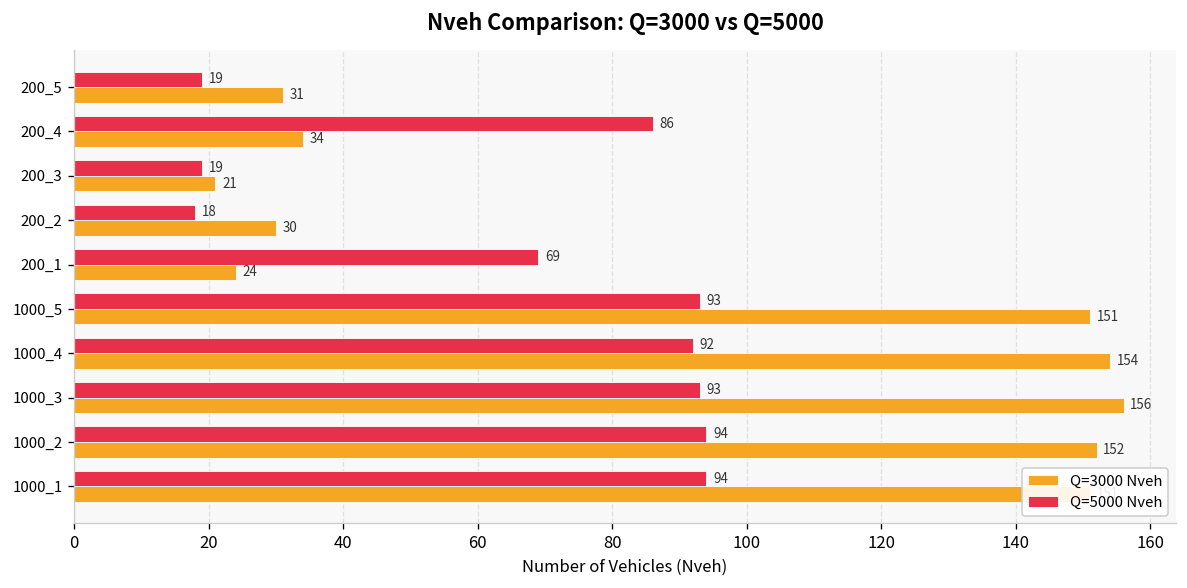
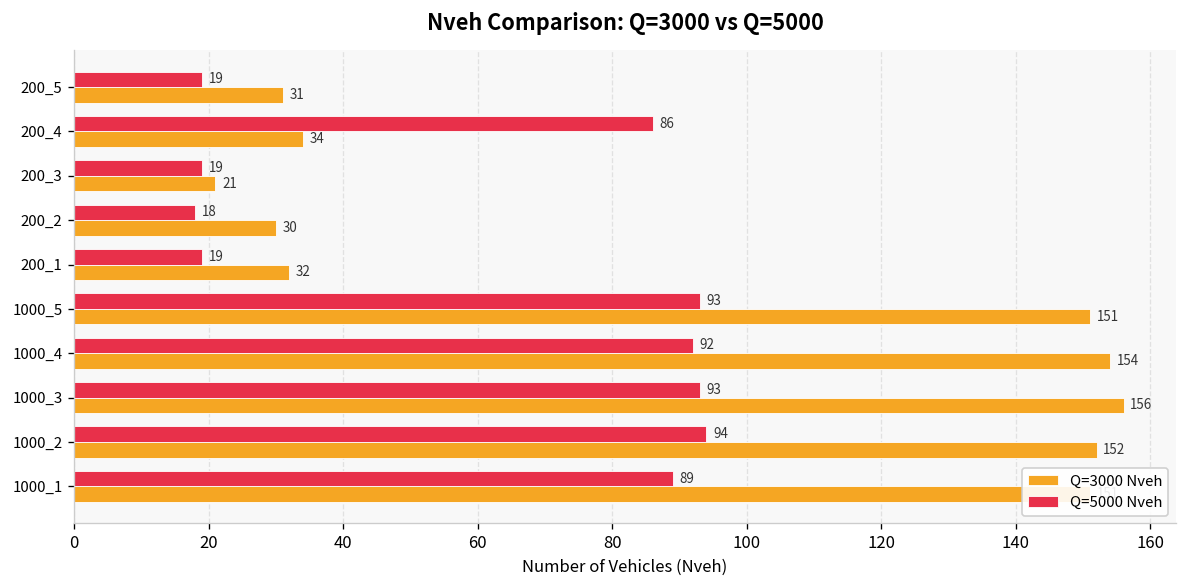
Q=5000 Nveh, 200_1: 69 -> 19
Q=3000 Nveh, 200_1: 24 -> 32
Q=5000 Nveh, 1000_1: 94 -> 89
